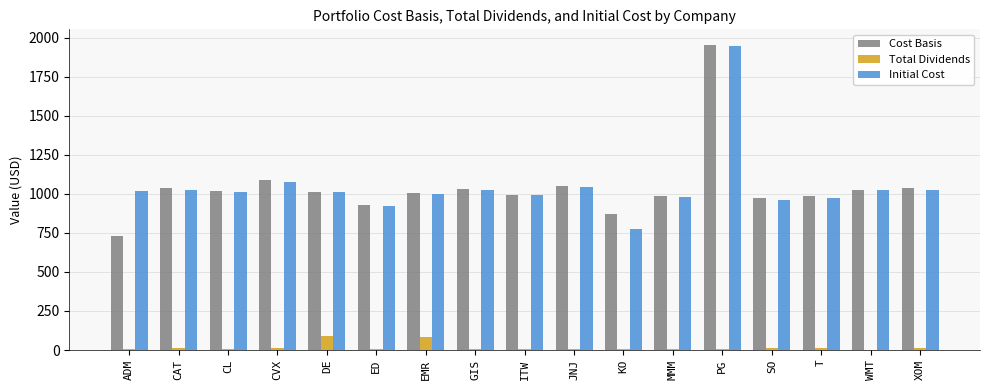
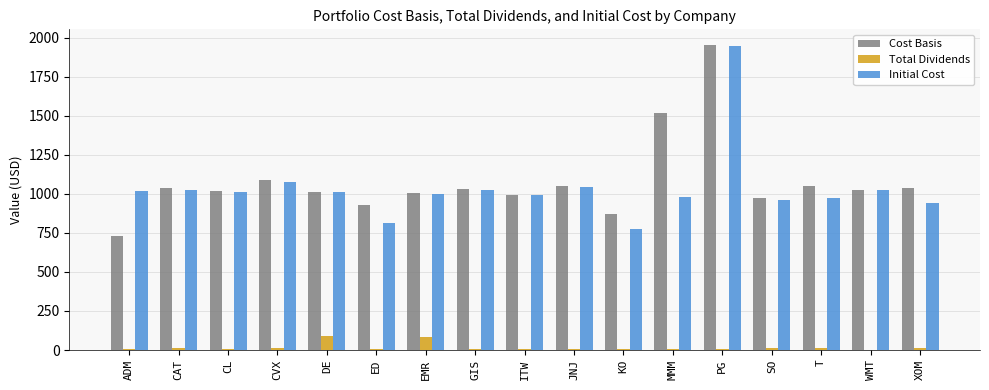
Initial Cost, ED: 920 -> 810
Cost Basis, MMM: 990 -> 1520
Cost Basis, T: 990 -> 1050
Initial Cost, XOM: 1020 -> 940
